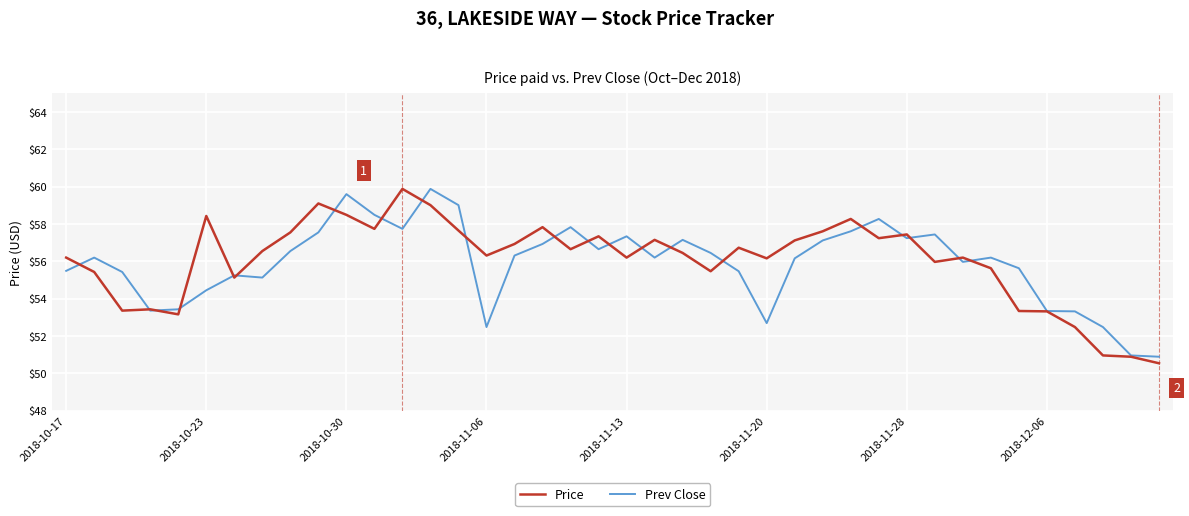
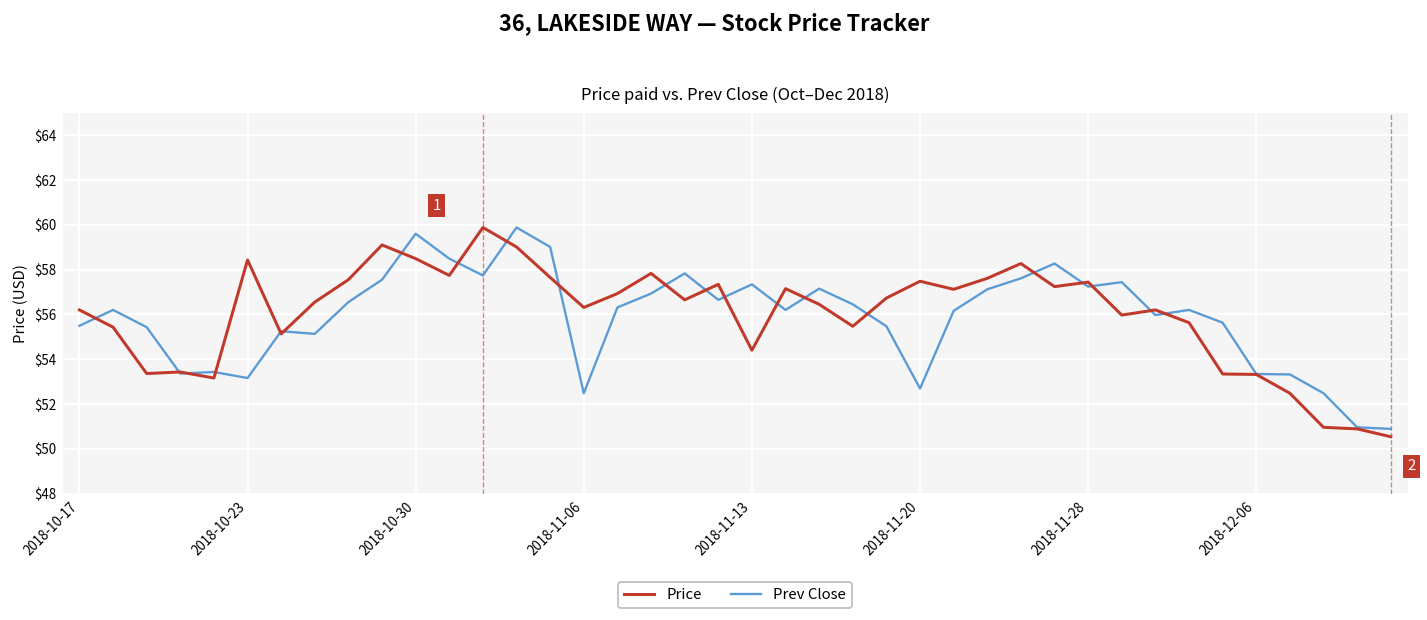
Prev Close, 2018-10-23: $54.5 -> $53.2
Price, 2018-11-13: $56.2 -> $54.4
Price, 2018-11-20: $56.2 -> $57.5
